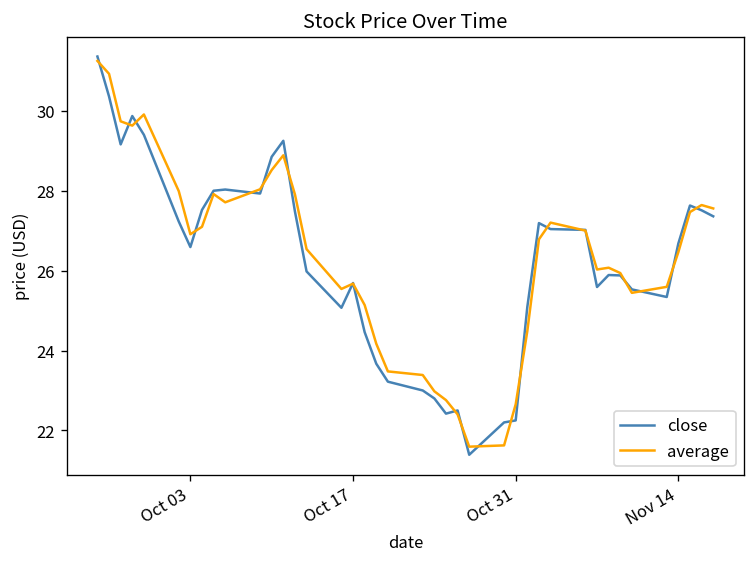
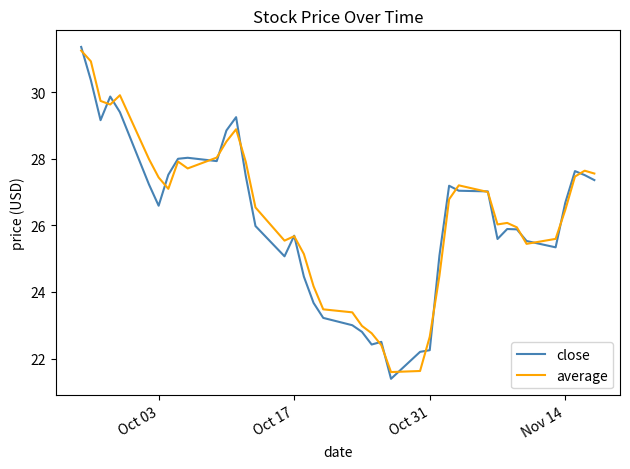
average, Oct 03: 26.9 -> 27.4
